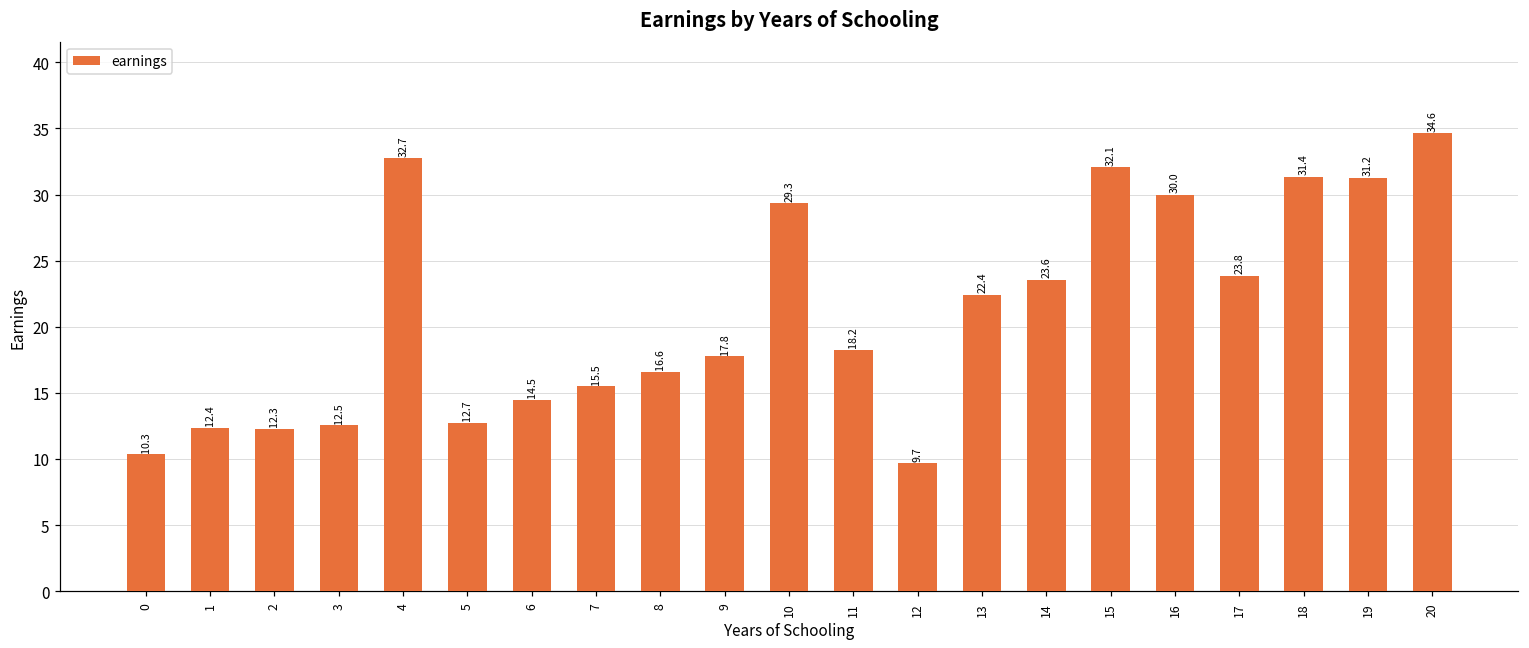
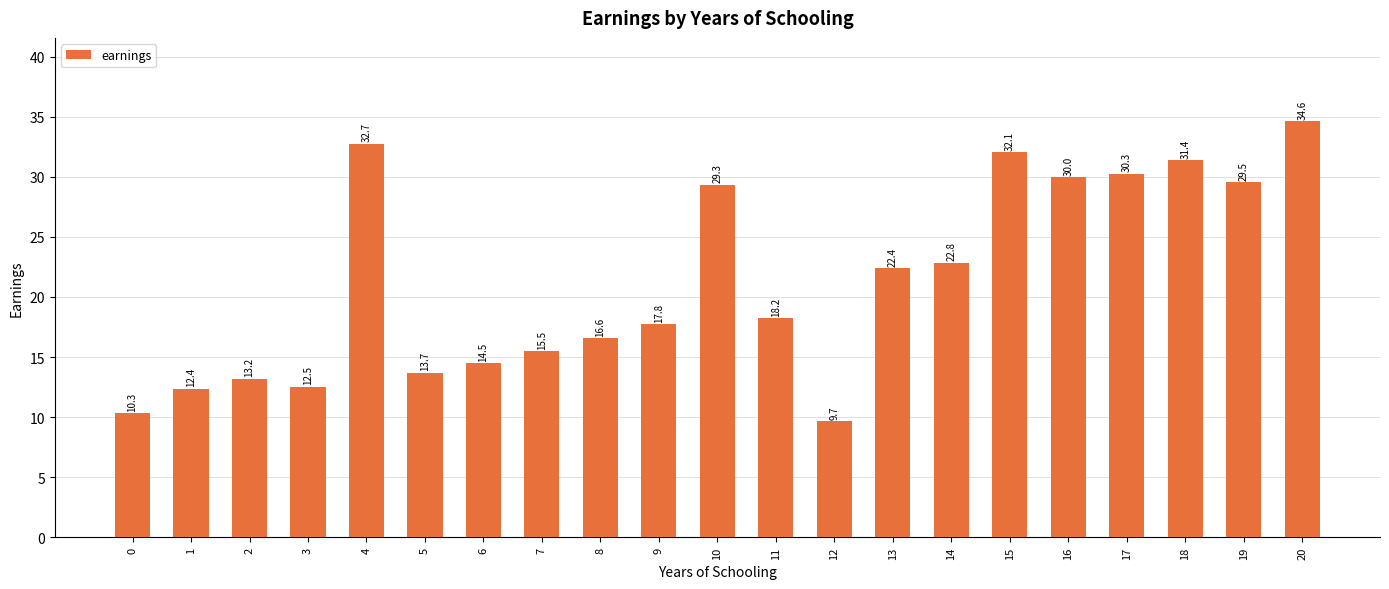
2: 12.3 -> 13.2
5: 12.7 -> 13.7
14: 23.6 -> 22.8
17: 23.8 -> 30.3
19: 31.2 -> 29.5
